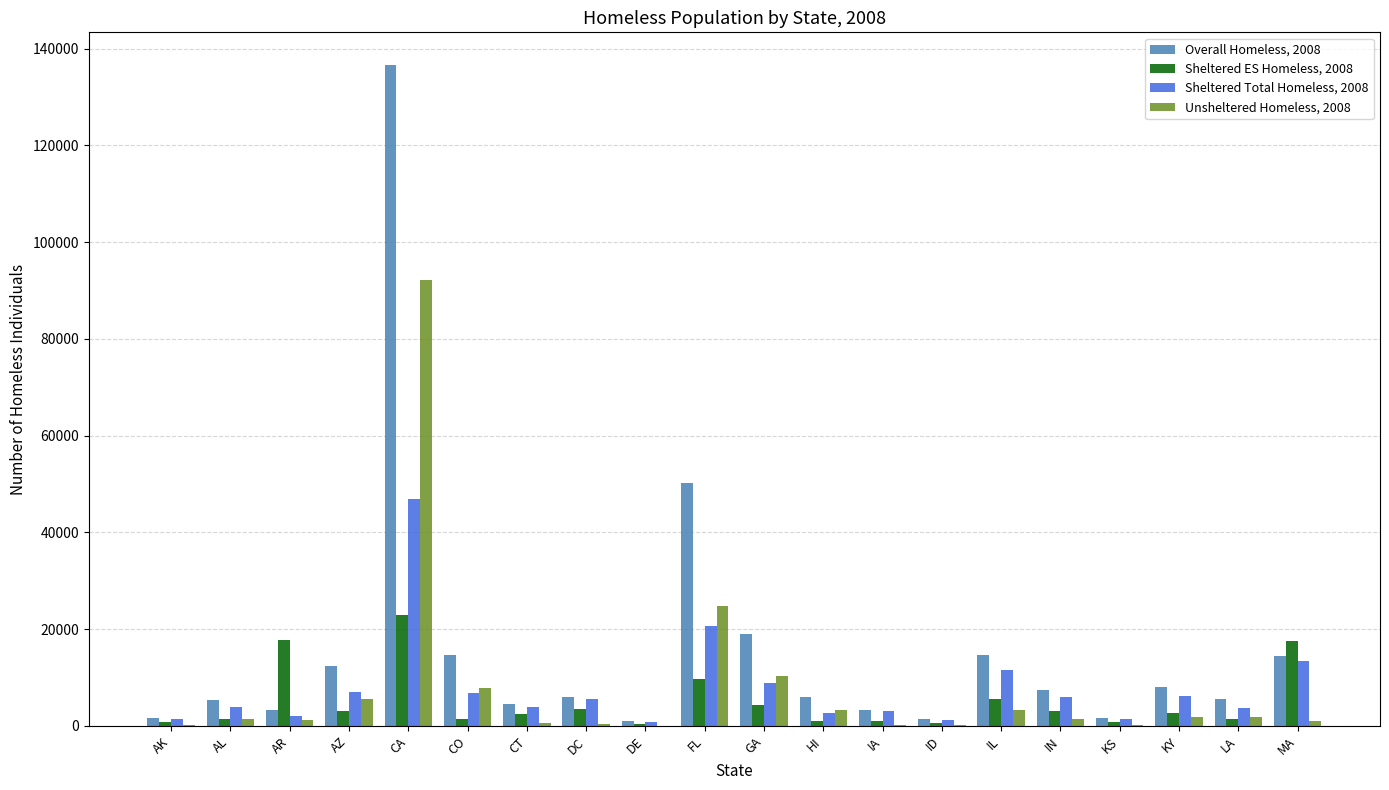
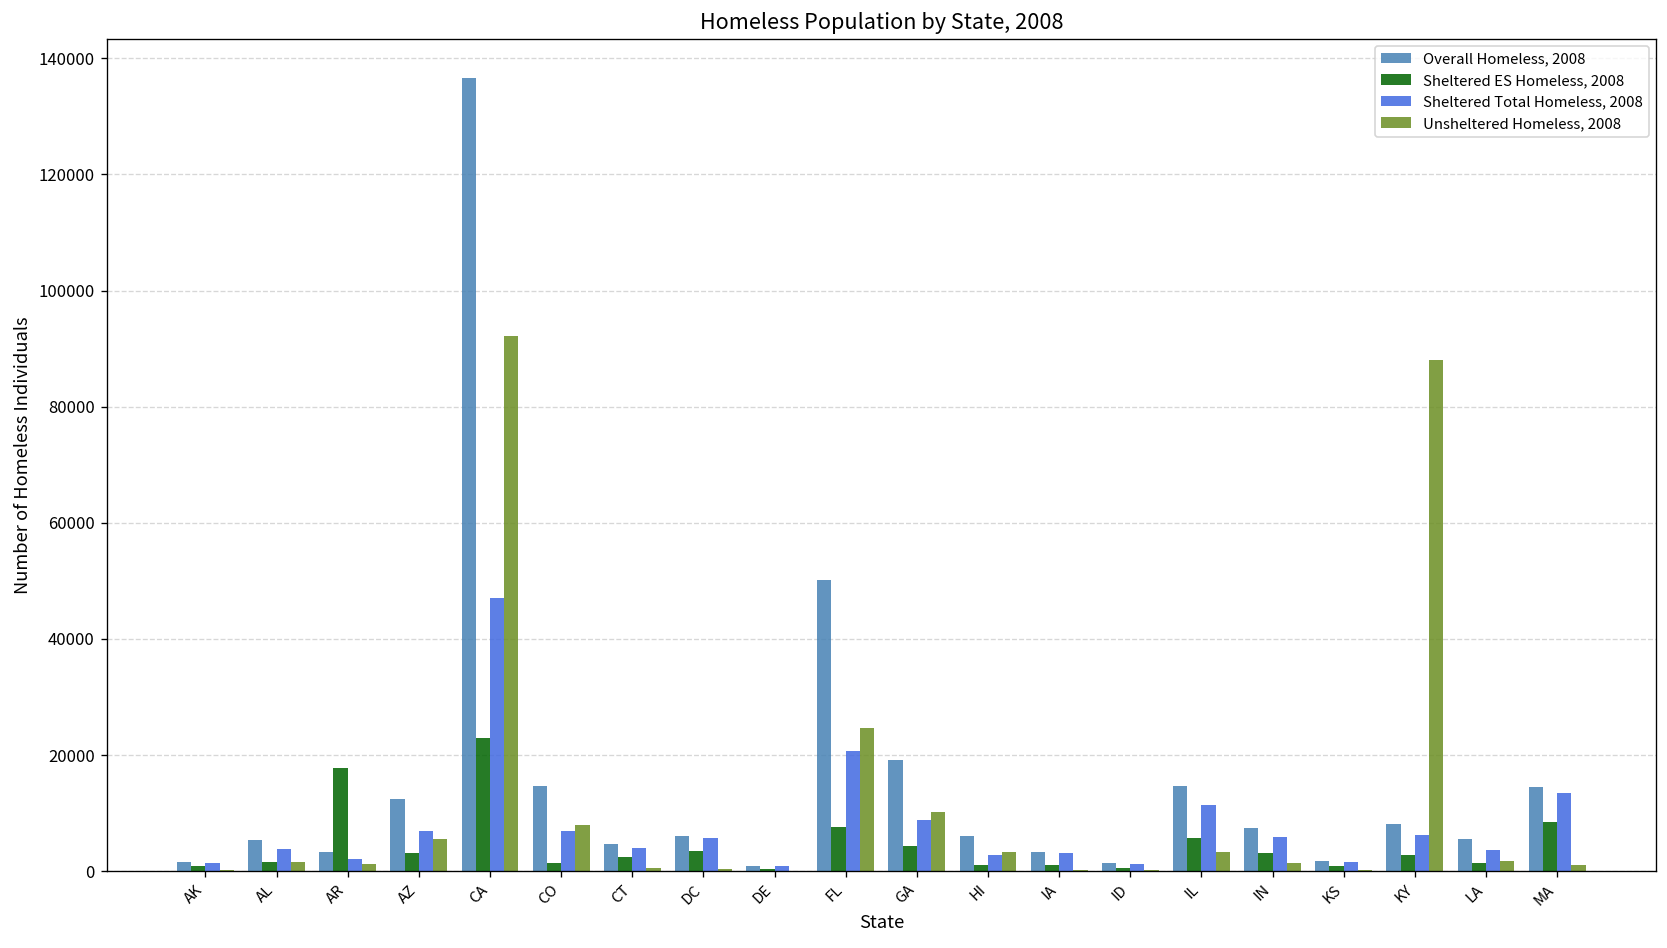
Sheltered ES Homeless, 2008, FL: 10000 -> 8000
Unsheltered Homeless, 2008, KY: 2000 -> 88000
Sheltered ES Homeless, 2008, MA: 18000 -> 8000
